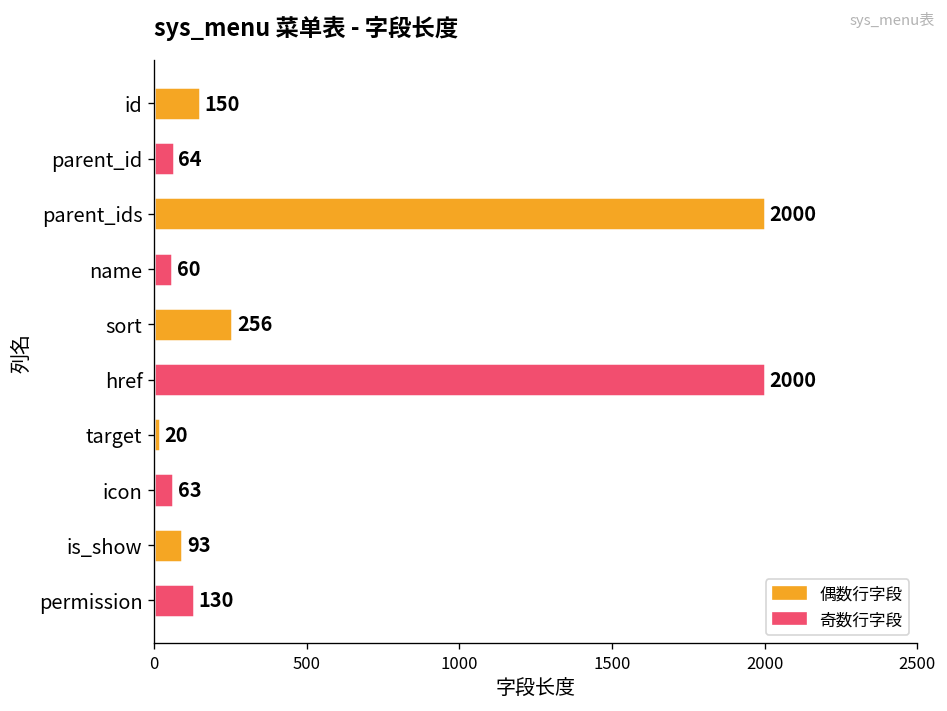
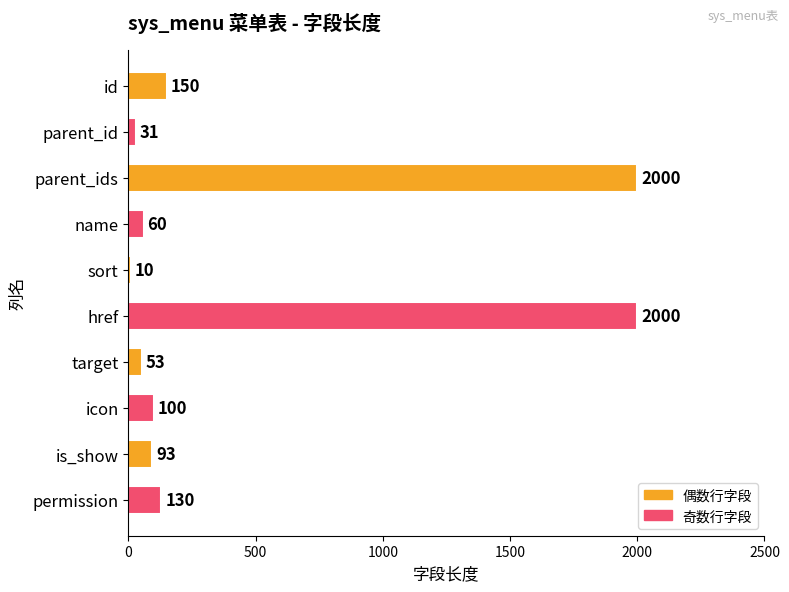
parent_id: 64 -> 31
sort: 256 -> 10
target: 20 -> 53
icon: 63 -> 100
